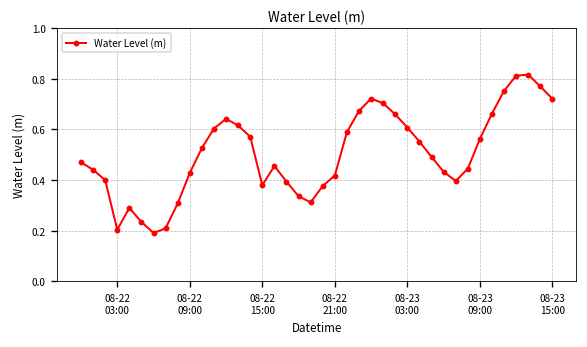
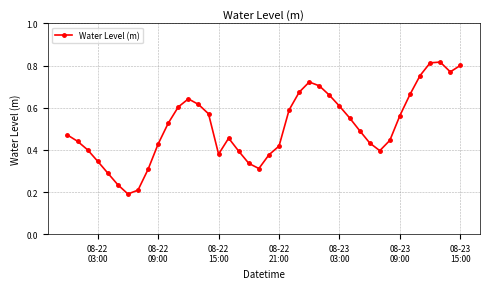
08-22 03:00: 0.20 -> 0.35
08-23 15:00: 0.72 -> 0.80
